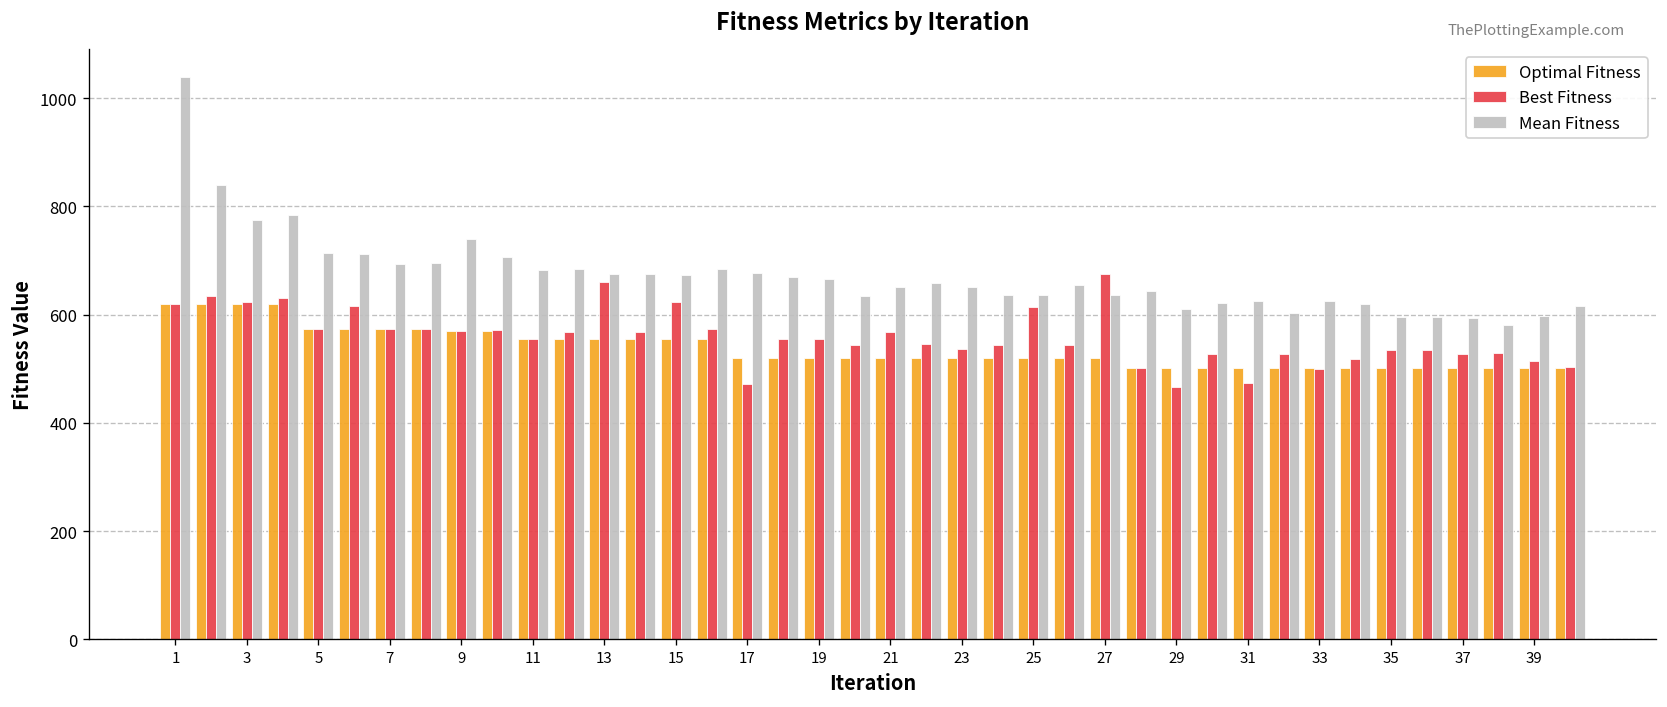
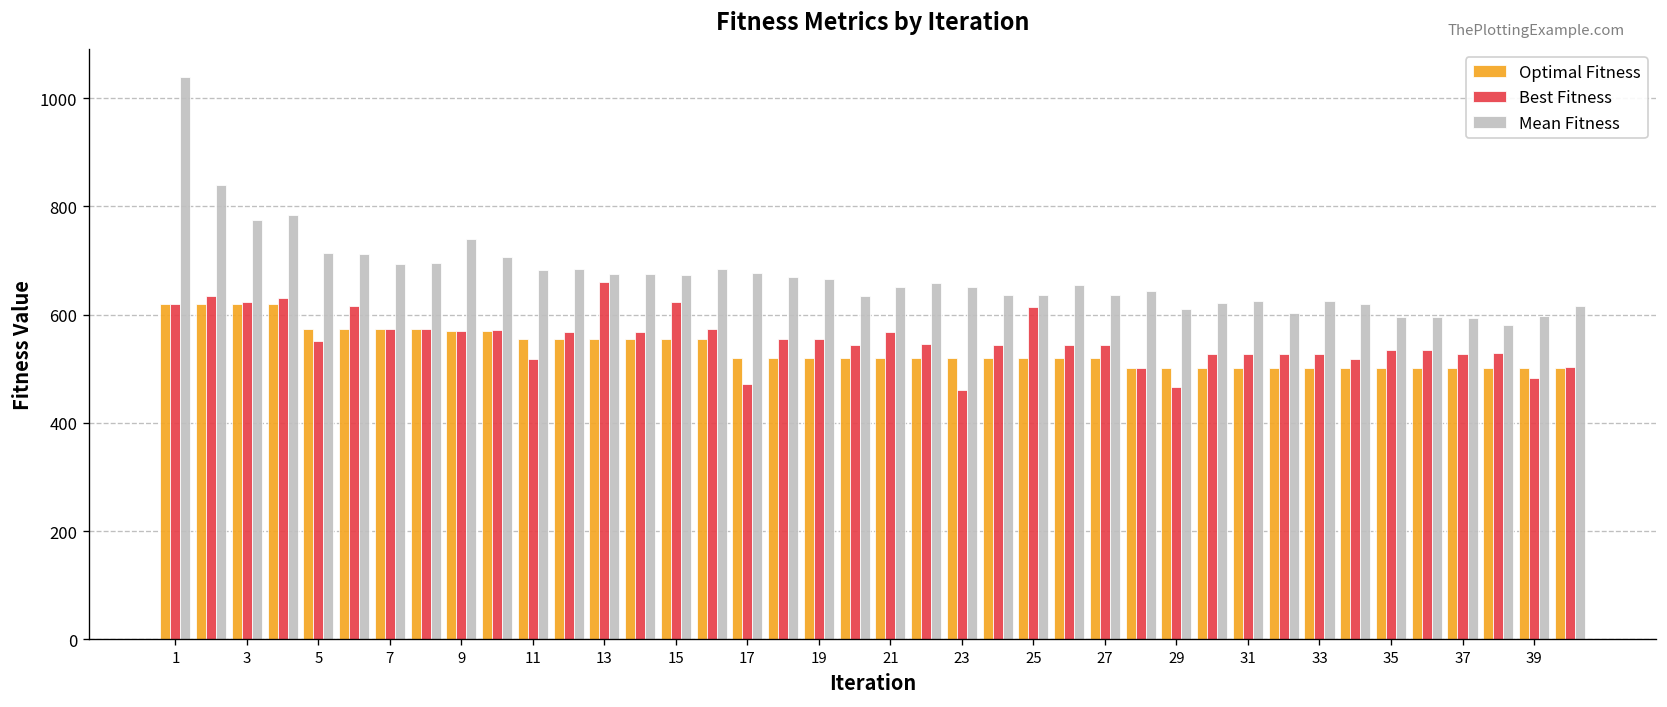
Best Fitness, 5: 570 -> 550
Best Fitness, 11: 560 -> 520
Best Fitness, 23: 540 -> 460
Best Fitness, 27: 680 -> 540
Best Fitness, 31: 470 -> 530
Best Fitness, 33: 500 -> 530
Best Fitness, 39: 520 -> 480
